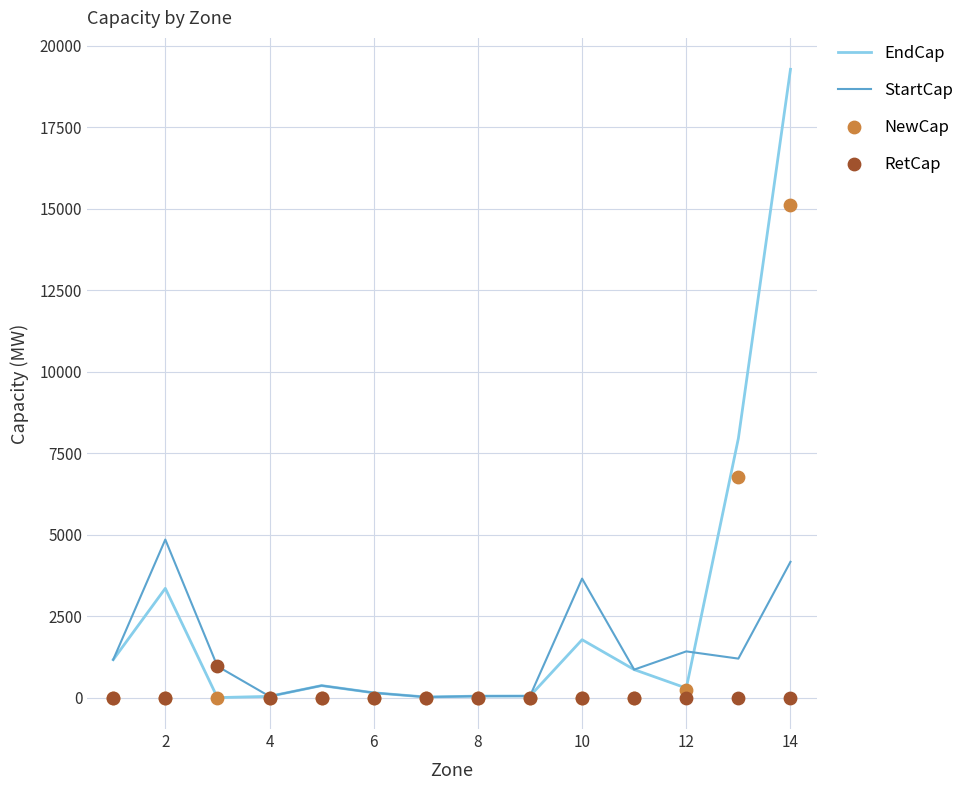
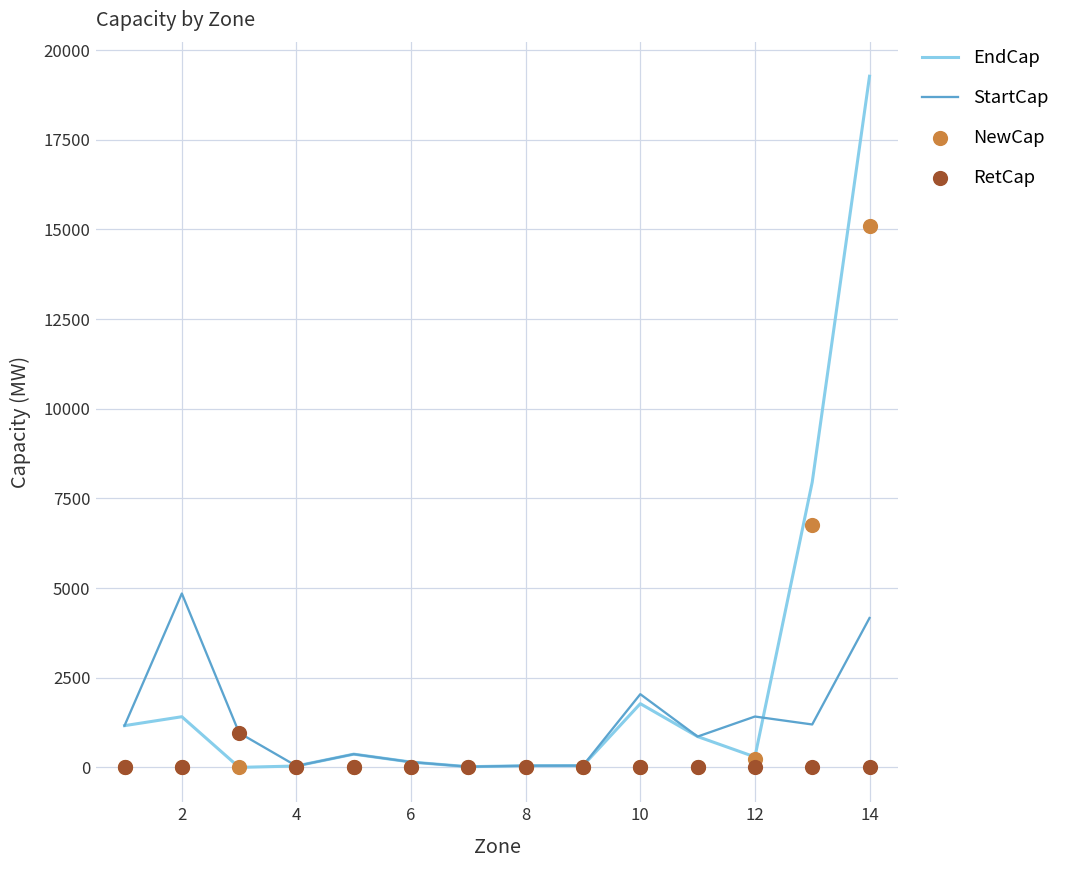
EndCap, 2: 3400 -> 1400
StartCap, 10: 3700 -> 2000
